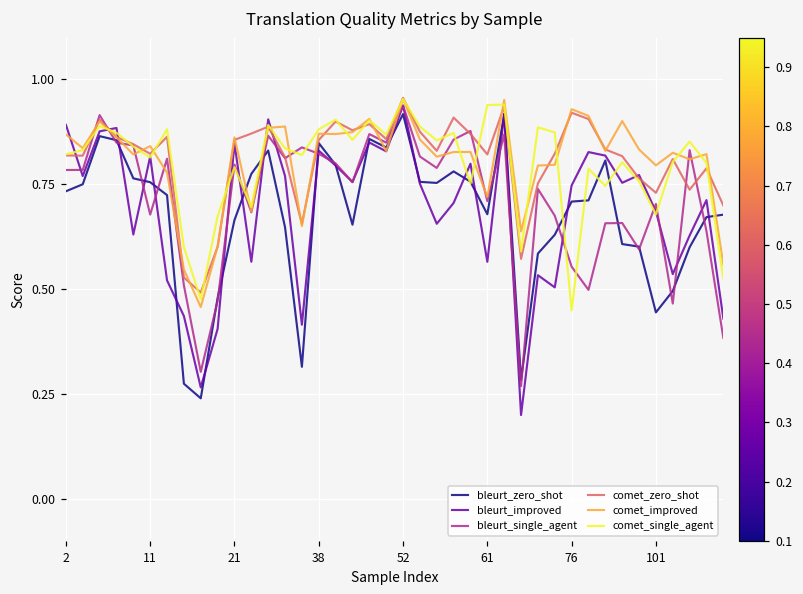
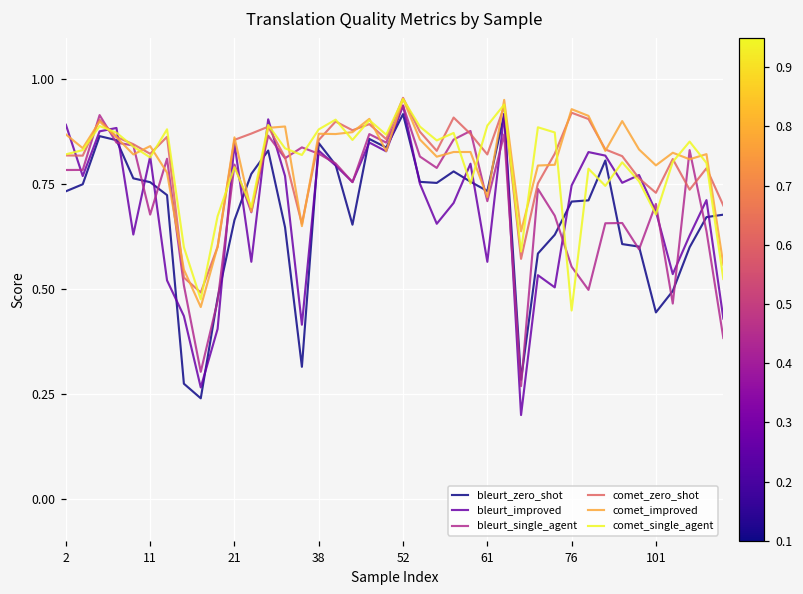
bleurt_zero_shot, 61: 0.68 -> 0.73
comet_single_agent, 61: 0.94 -> 0.89
